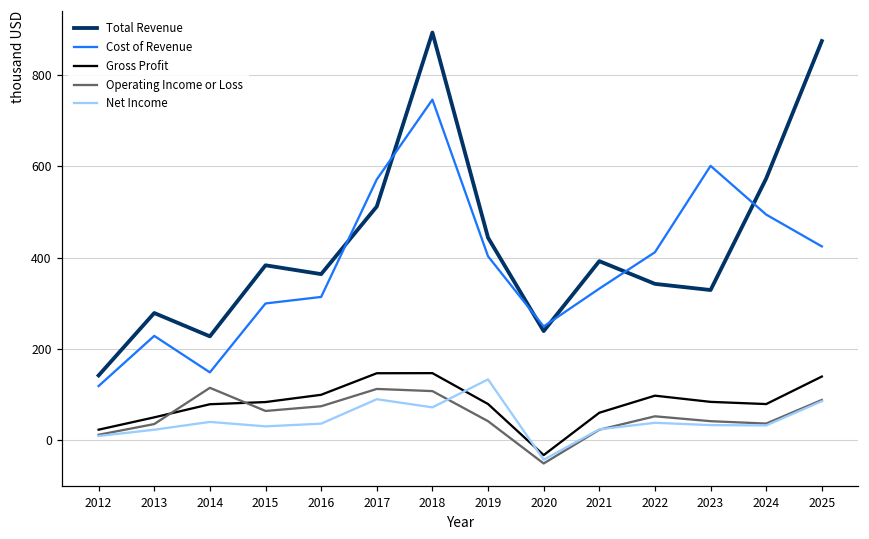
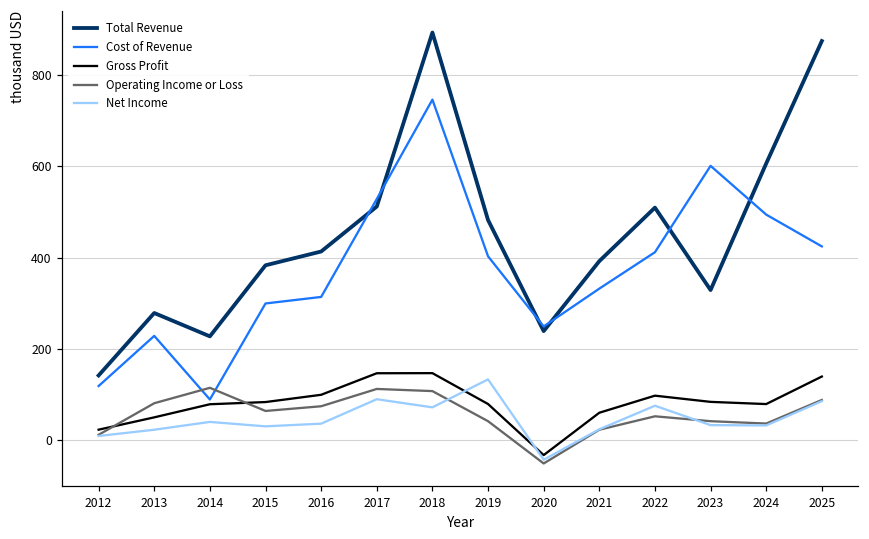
Operating Income or Loss, 2013: 40 -> 80
Cost of Revenue, 2014: 150 -> 90
Total Revenue, 2016: 360 -> 410
Cost of Revenue, 2017: 570 -> 530
Total Revenue, 2019: 440 -> 480
Total Revenue, 2022: 340 -> 510
Net Income, 2022: 40 -> 80
Total Revenue, 2024: 570 -> 610
